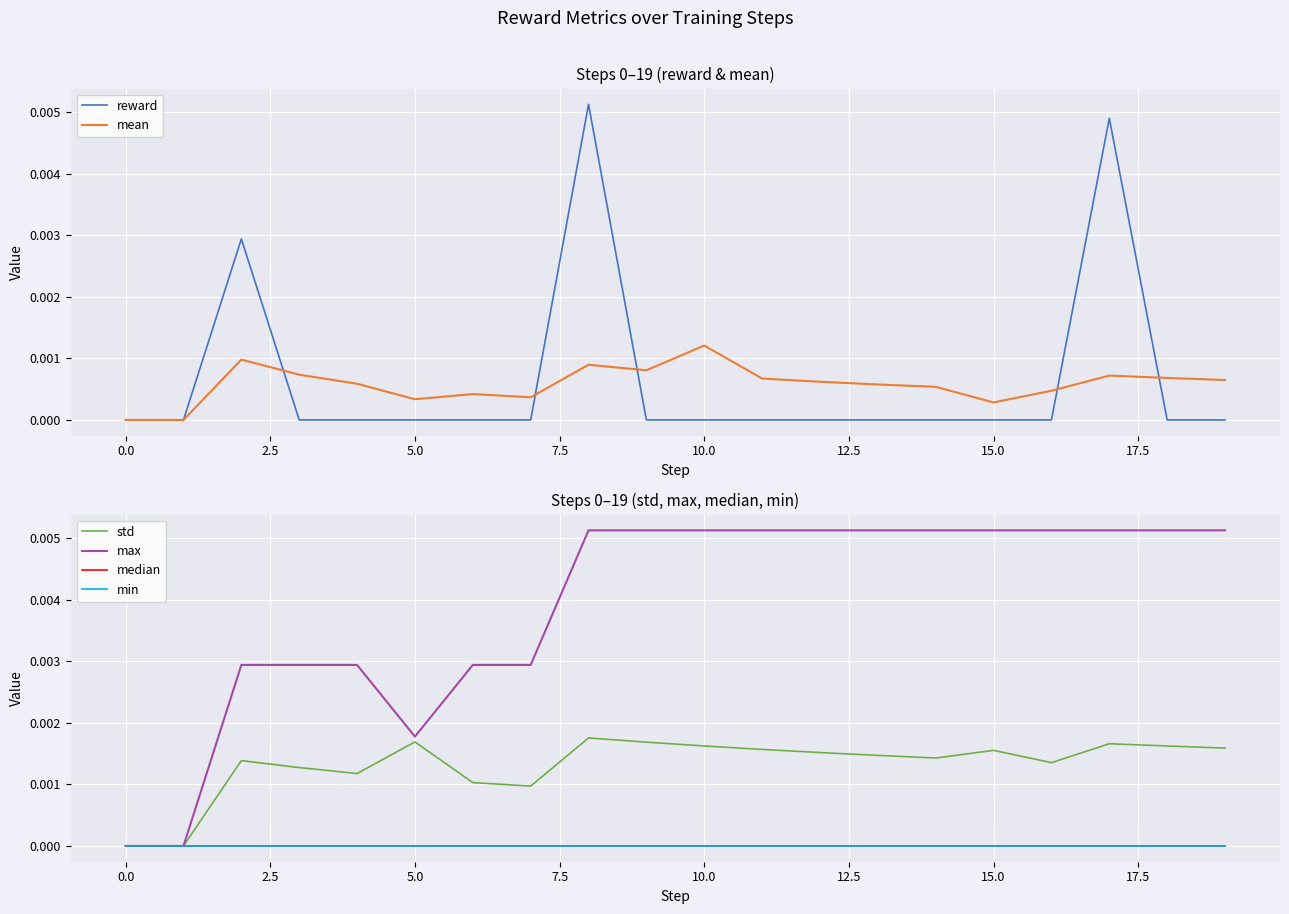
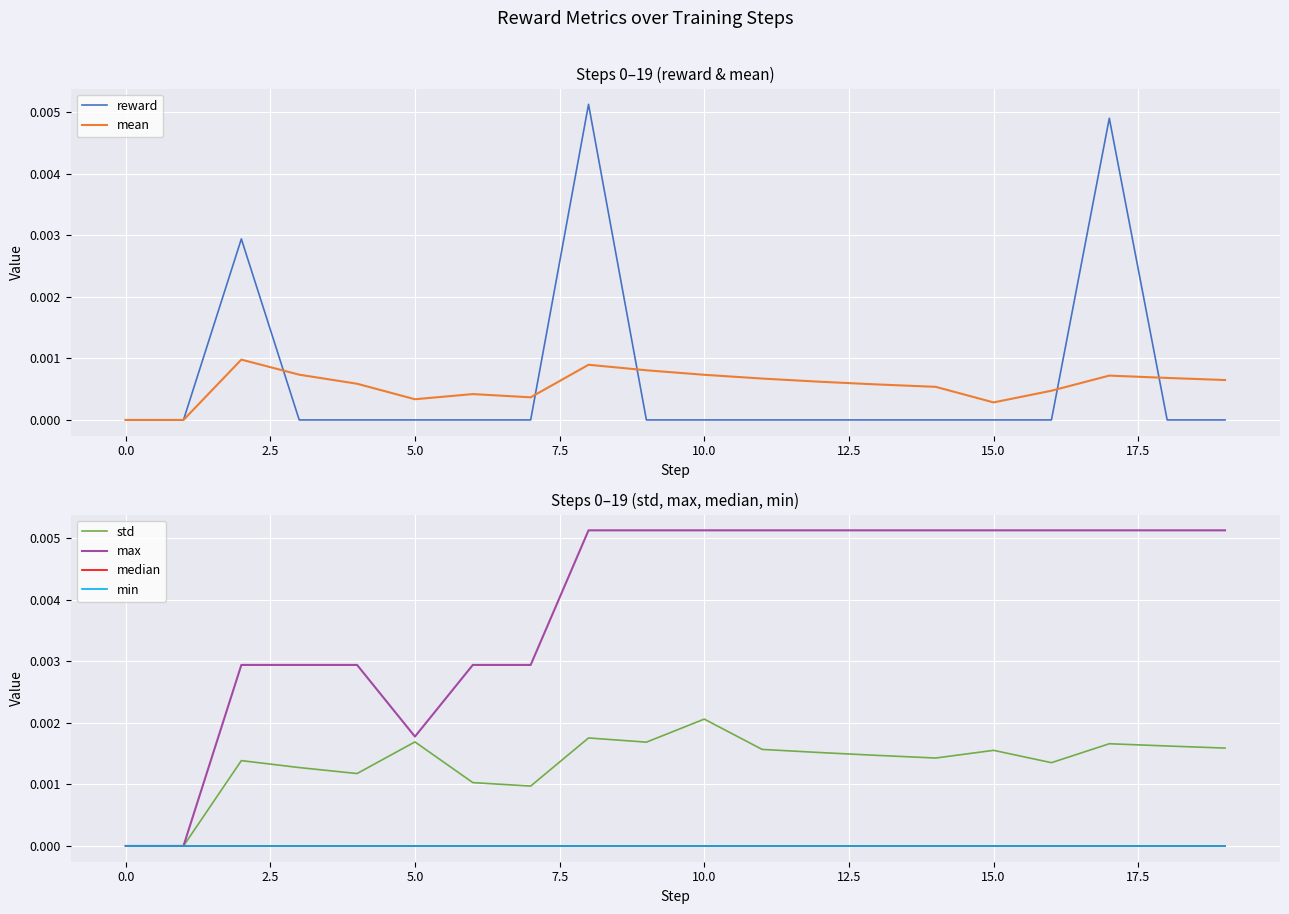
Steps 0–19 (reward & mean), mean, 10.0: 0.0012 -> 0.0007
Steps 0–19 (std, max, median, min), std, 10.0: 0.0016 -> 0.0021
